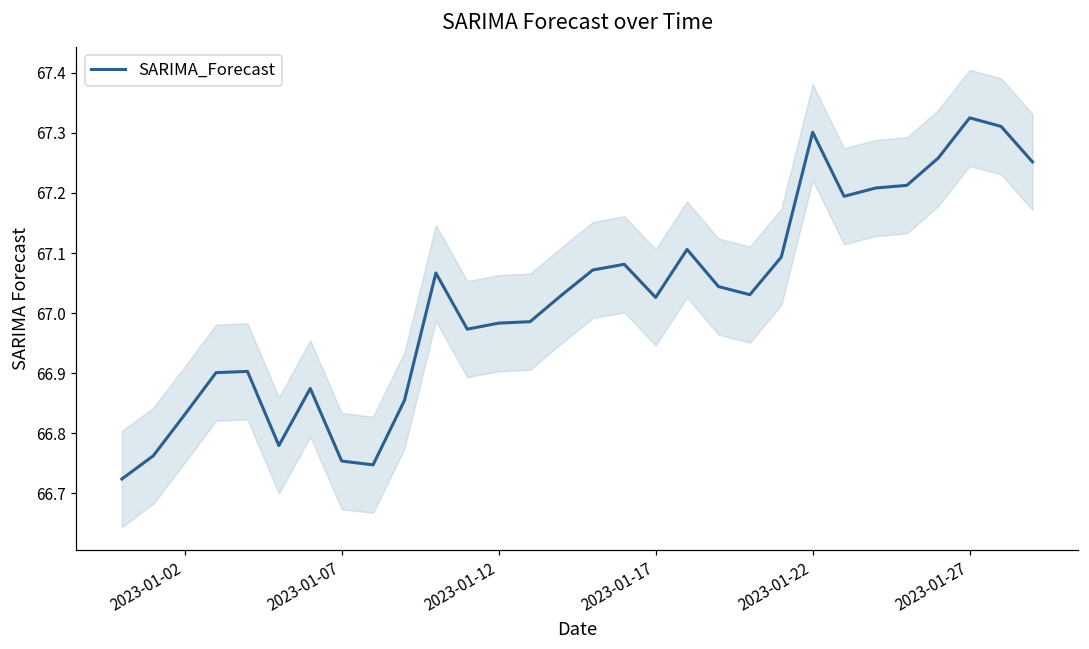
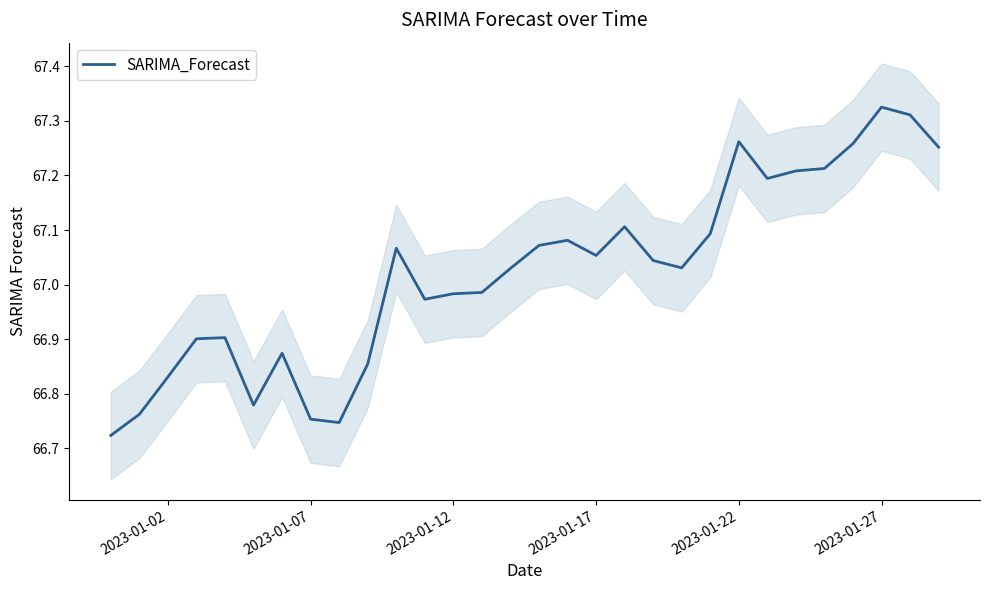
SARIMA_Forecast, 2023-01-17: 67.03 -> 67.05
SARIMA_Forecast, 2023-01-22: 67.30 -> 67.26
